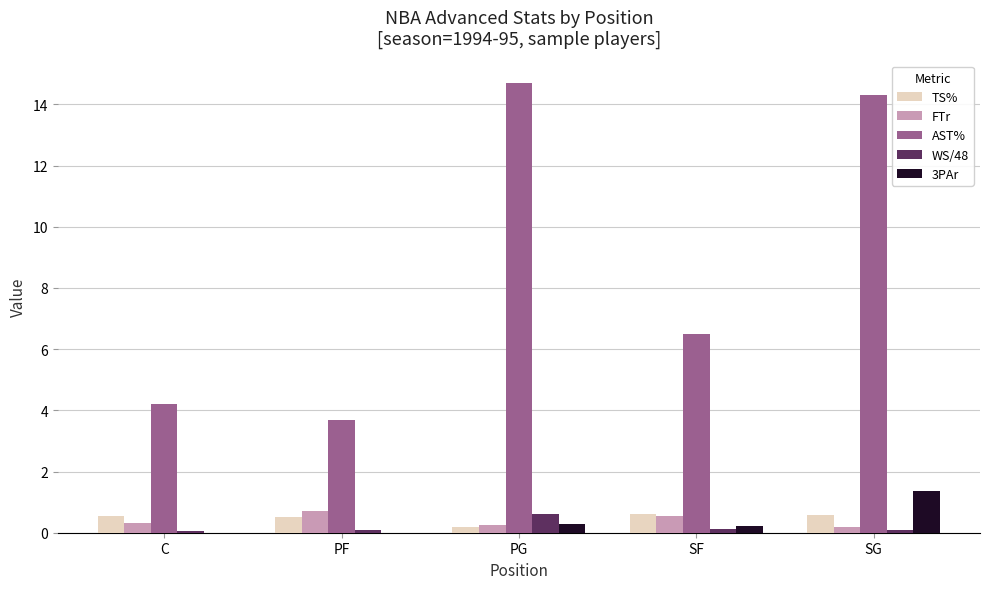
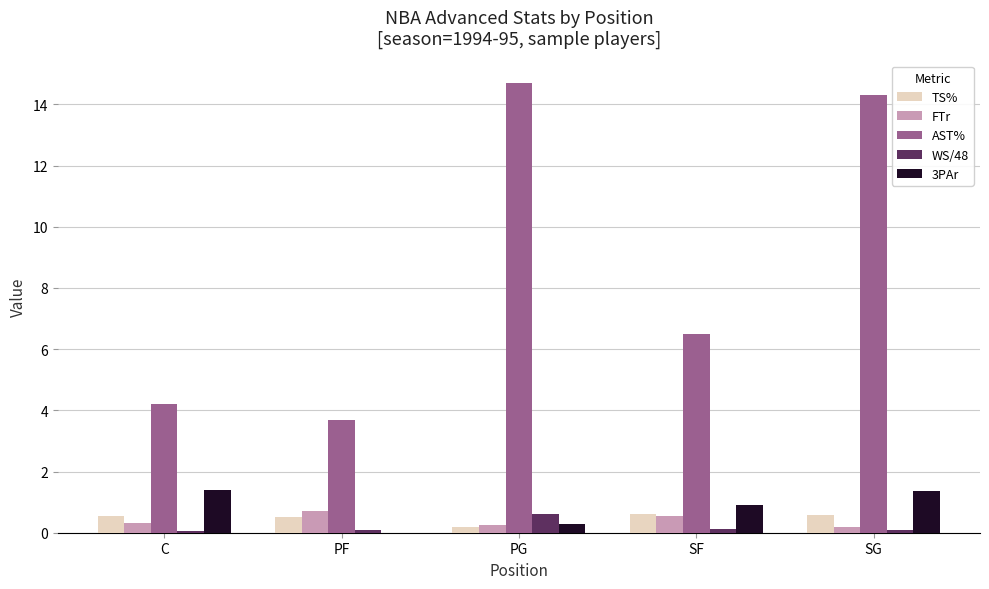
3PAr, C: 0.0 -> 1.4
3PAr, SF: 0.2 -> 0.9
